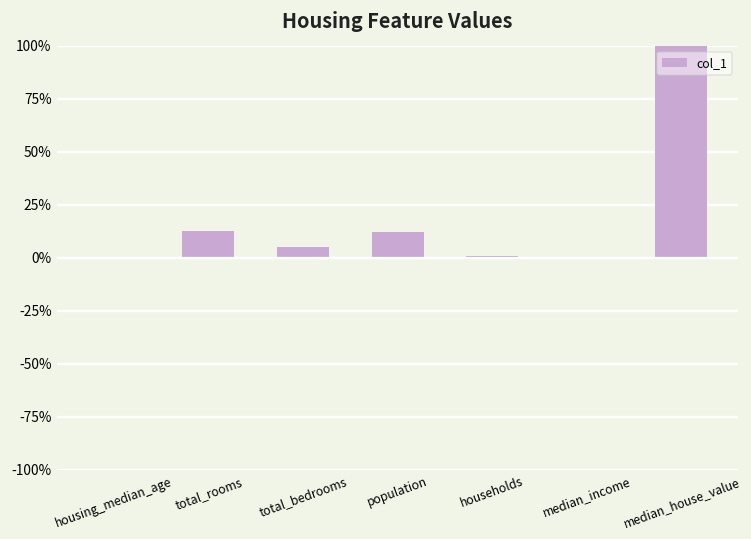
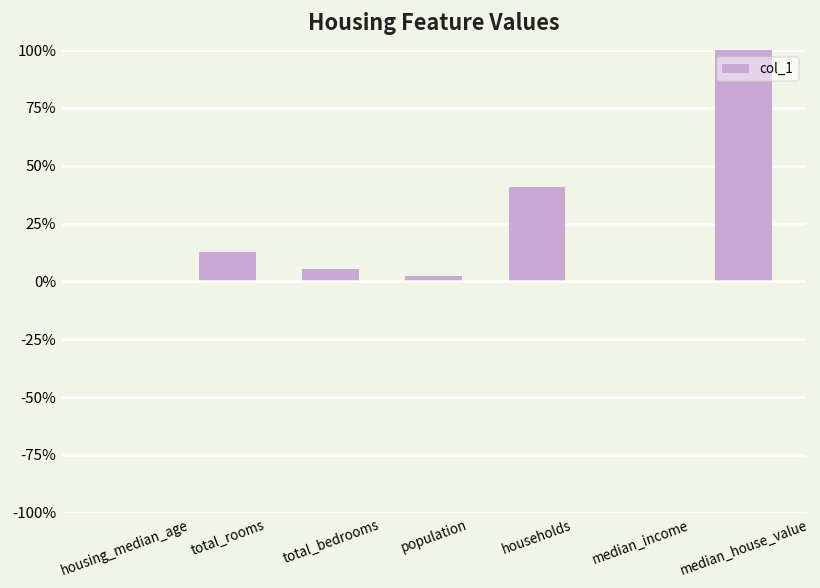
population: 12% -> 2%
households: 1% -> 41%
